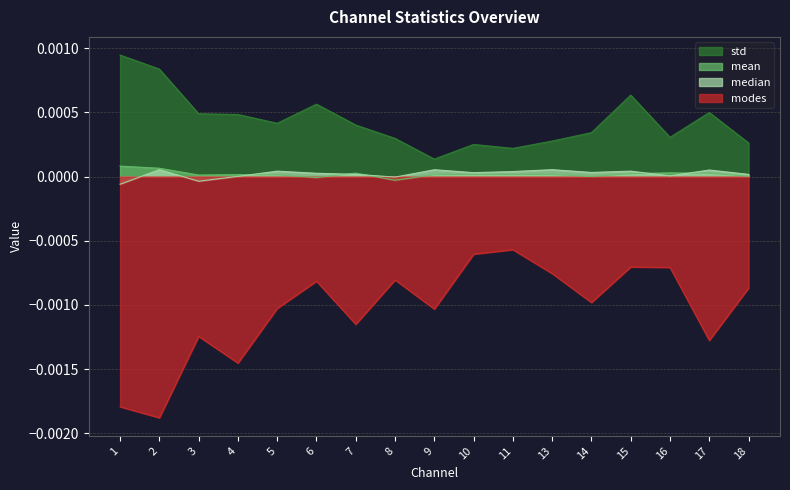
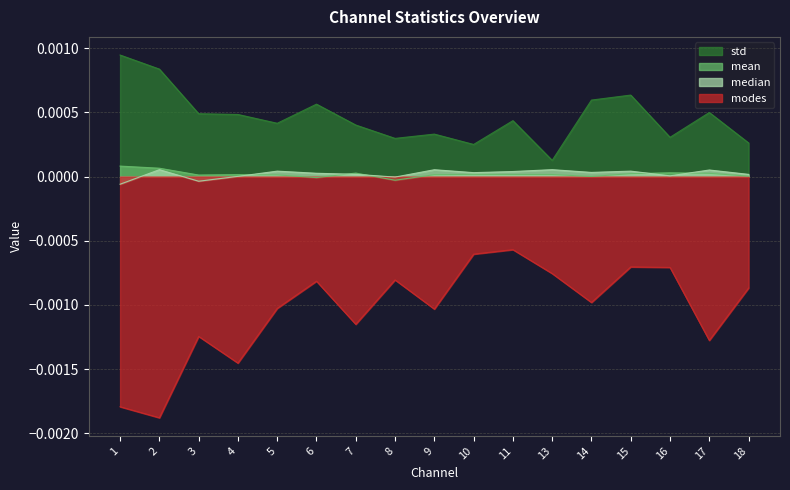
std, 9: 0.00014 -> 0.00033
std, 11: 0.00022 -> 0.00043
std, 13: 0.00028 -> 0.00013
std, 14: 0.00034 -> 0.00060
